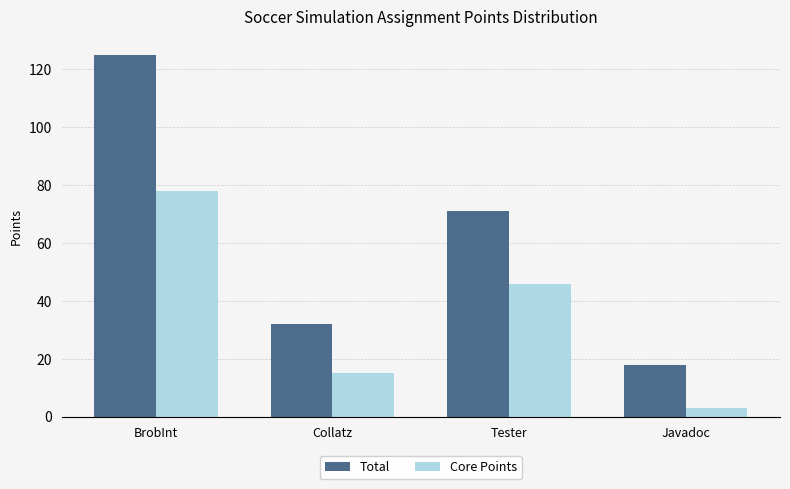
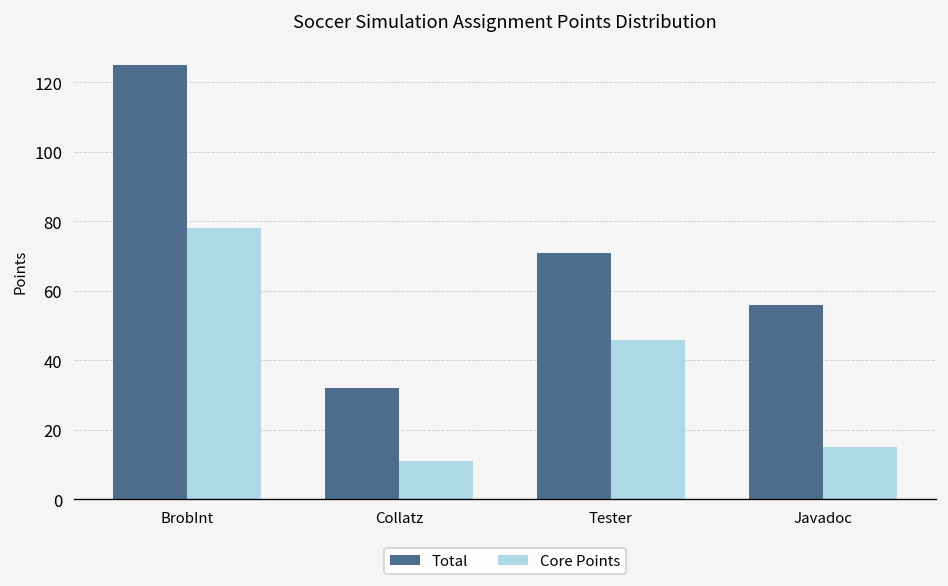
Core Points, Collatz: 15 -> 11
Total, Javadoc: 18 -> 56
Core Points, Javadoc: 3 -> 15
